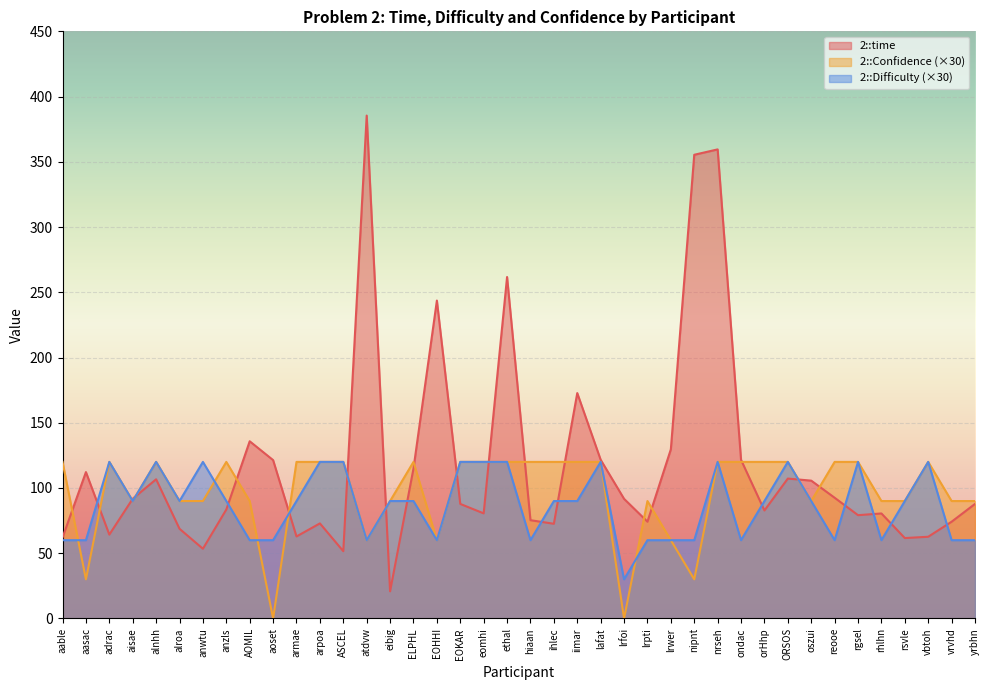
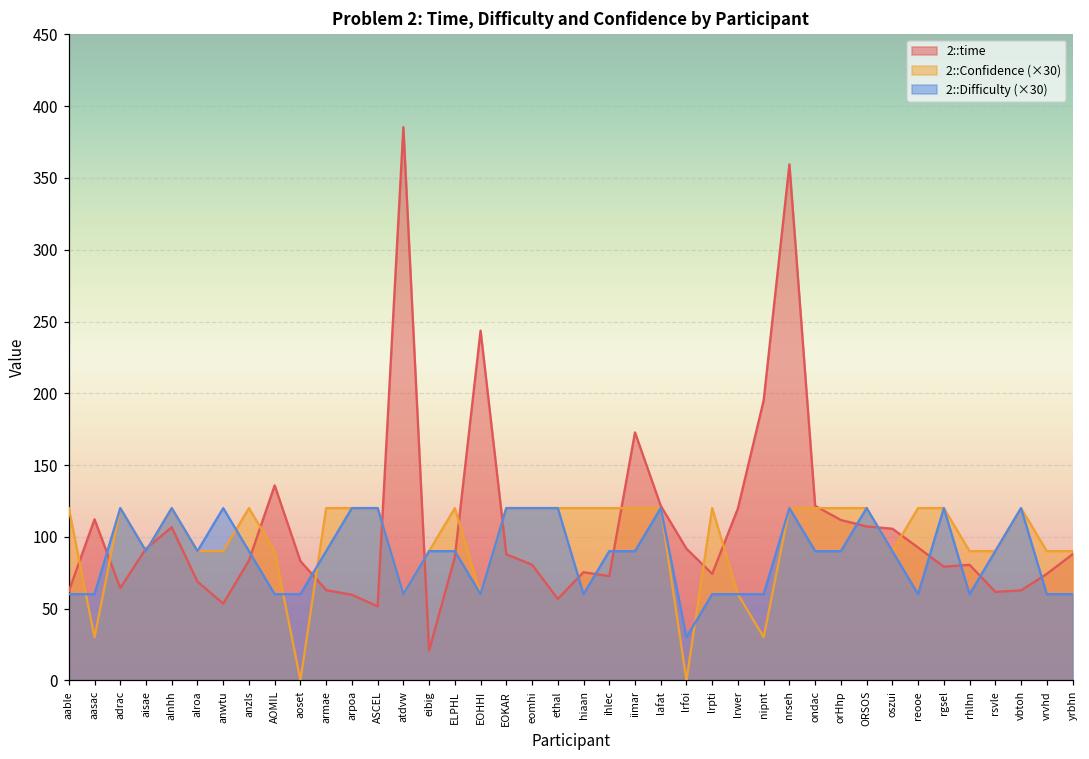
2::time, aoset: 121 -> 83
2::time, arpoa: 73 -> 60
2::time, ELPHL: 115 -> 86
2::time, ethal: 262 -> 57
2::Confidence (×30), lrpti: 90 -> 120
2::time, lrwer: 130 -> 120
2::time, nipnt: 355 -> 195
2::Difficulty (×30), ondac: 60 -> 90
2::time, orHhp: 83 -> 112
